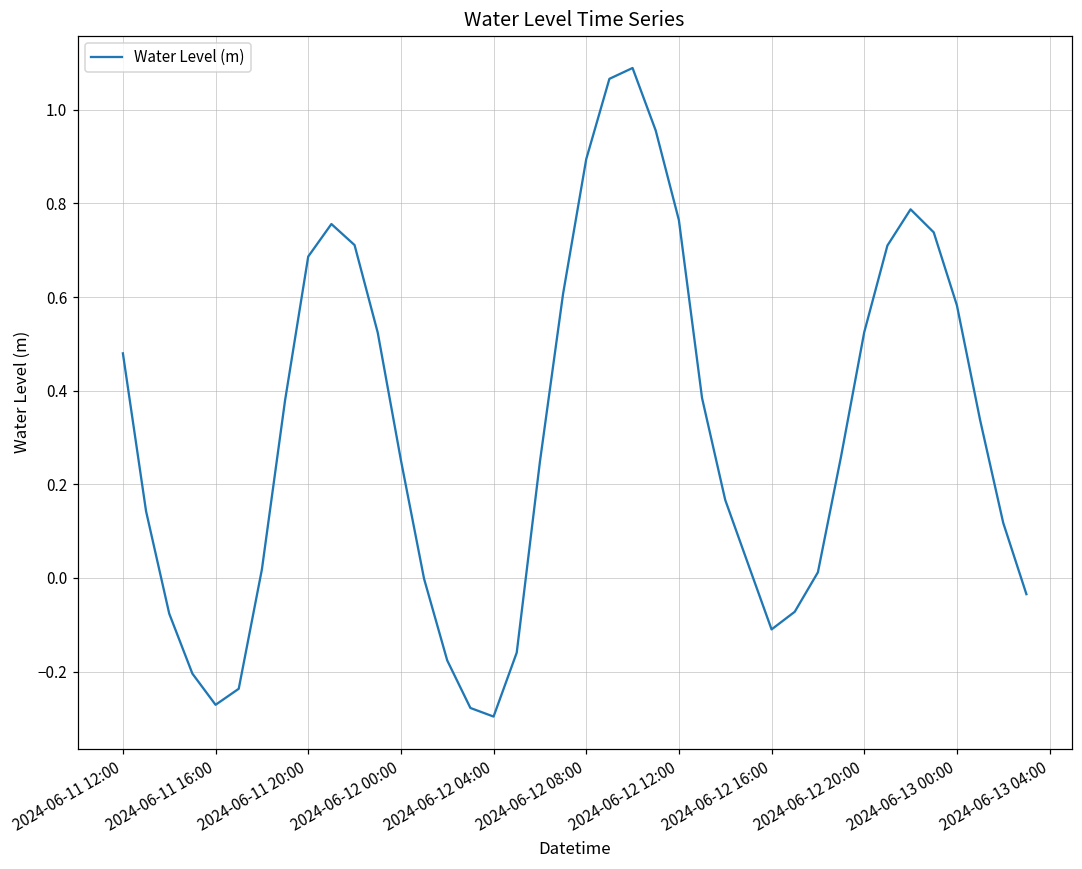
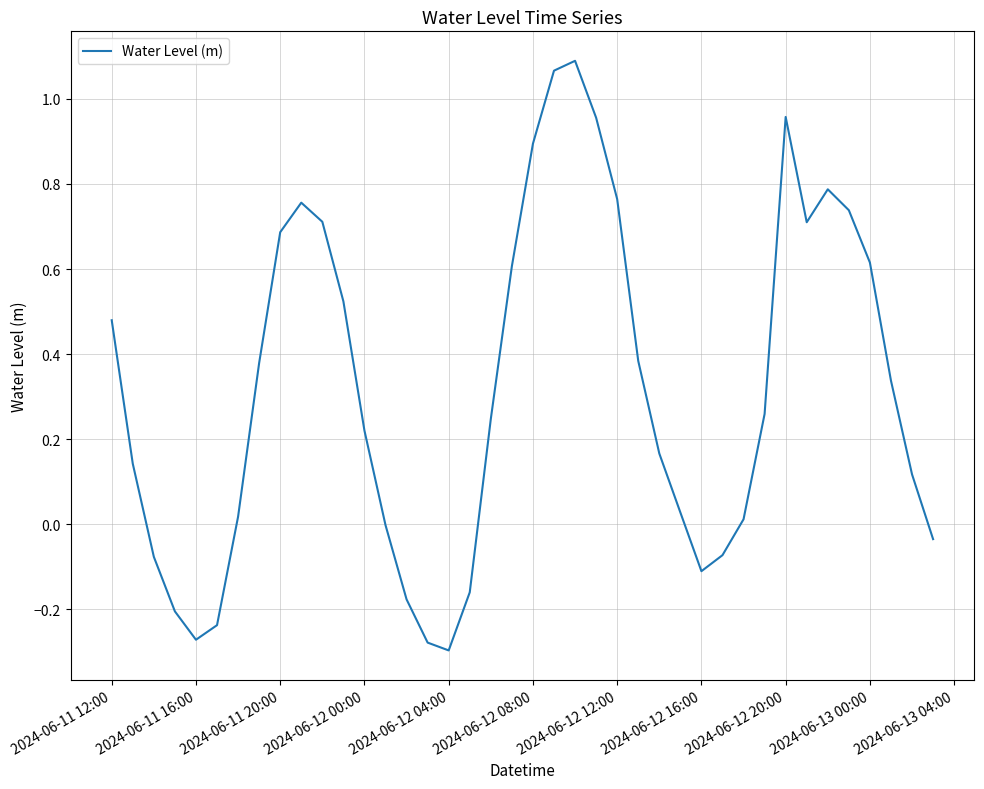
2024-06-12 00:00: 0.25 -> 0.22
2024-06-12 20:00: 0.52 -> 0.96
2024-06-13 00:00: 0.58 -> 0.62
